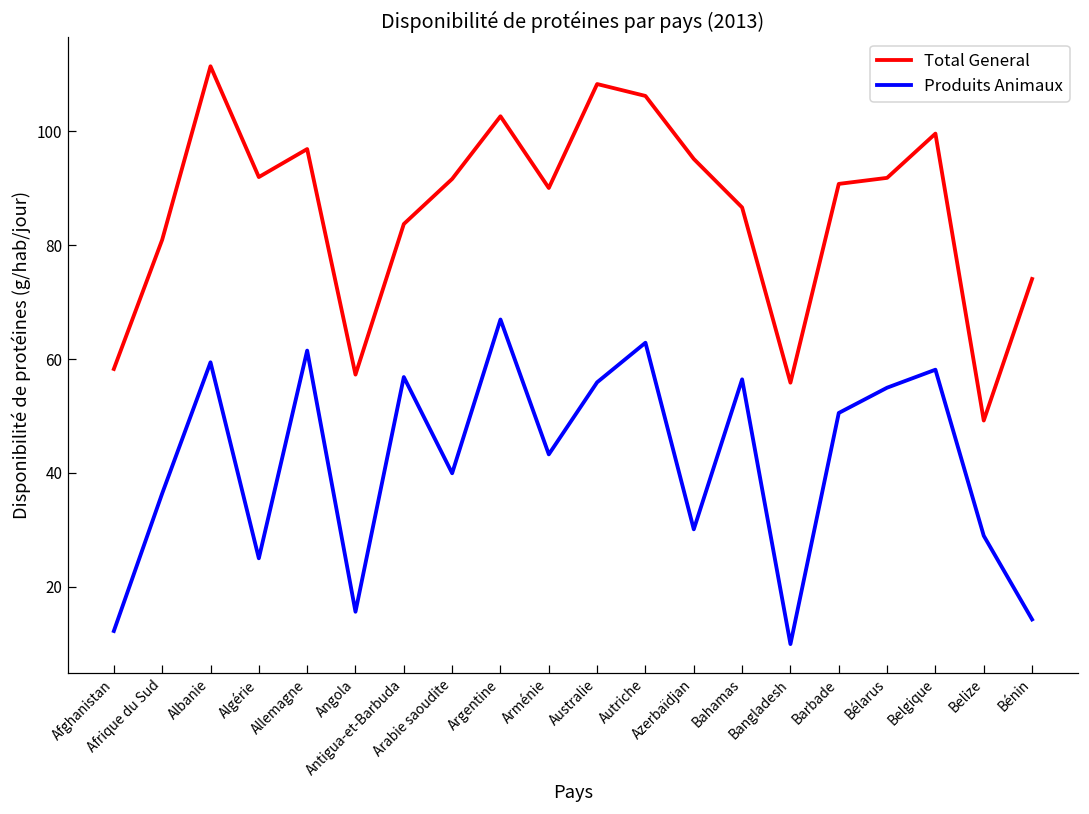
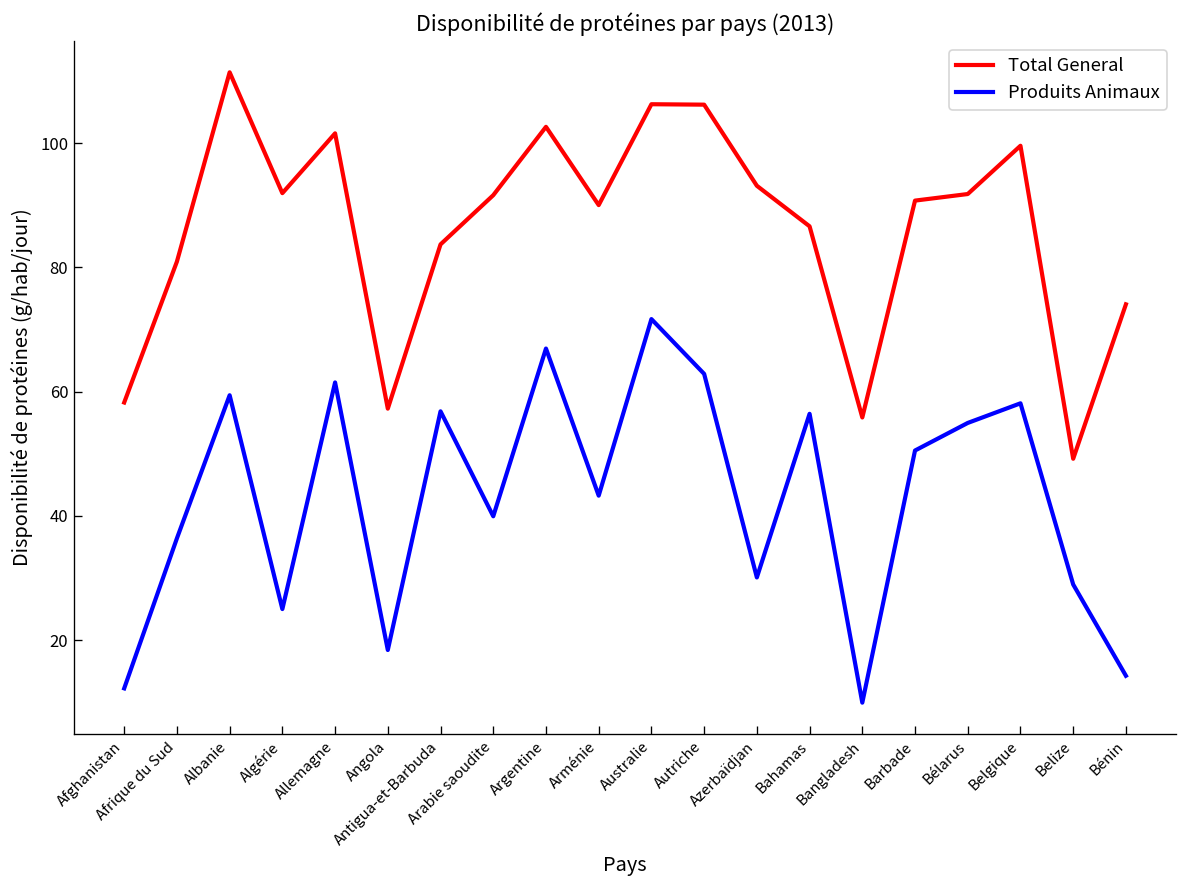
Total General, Allemagne: 97 -> 102
Produits Animaux, Angola: 16 -> 18
Total General, Australie: 108 -> 106
Produits Animaux, Australie: 56 -> 72
Total General, Azerbaïdjan: 95 -> 93
